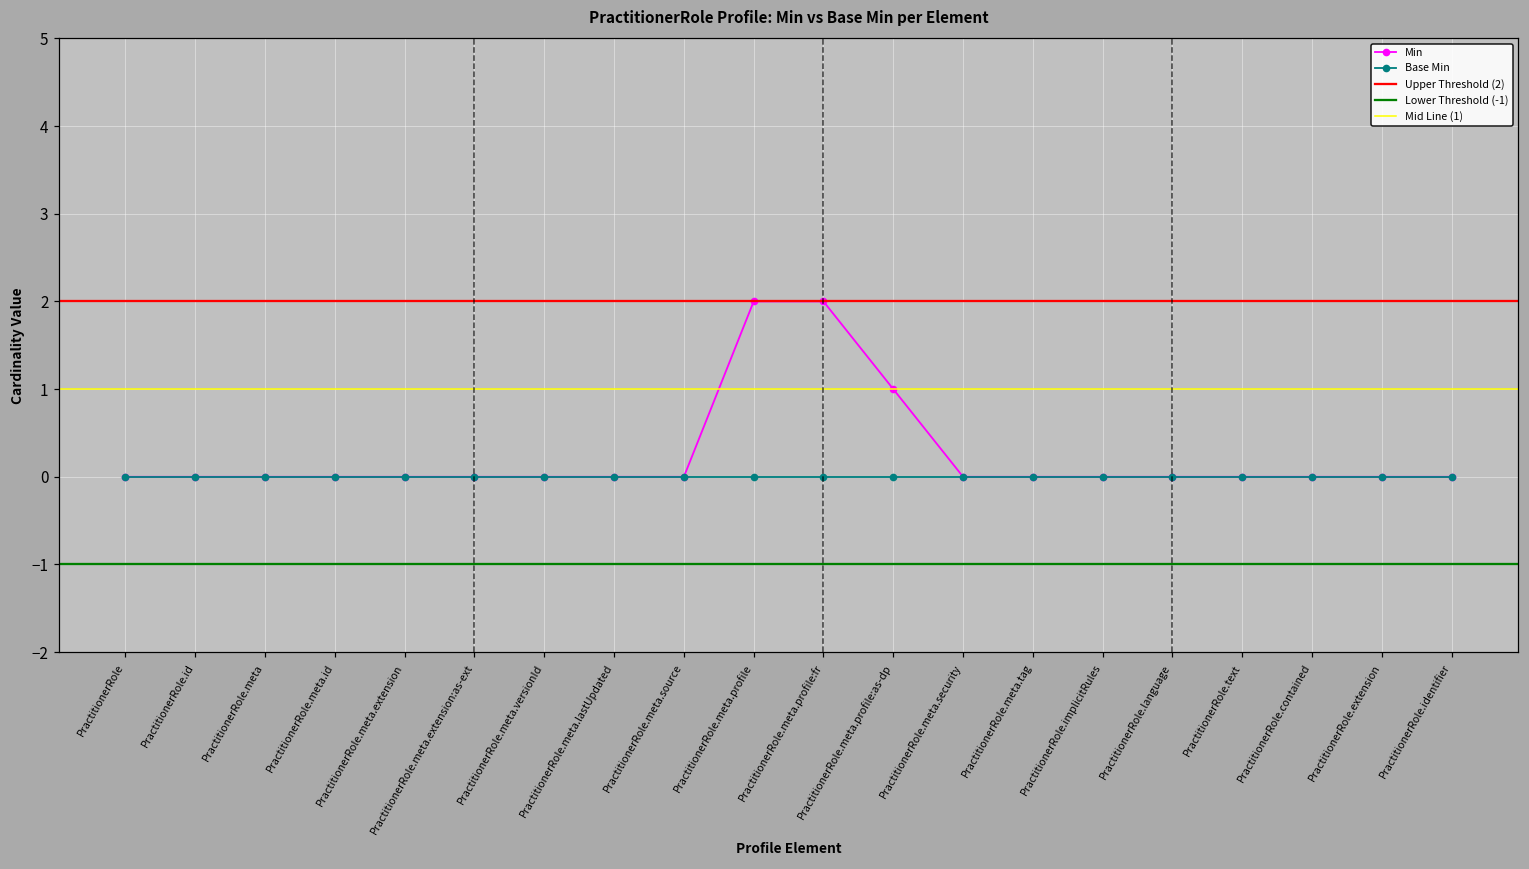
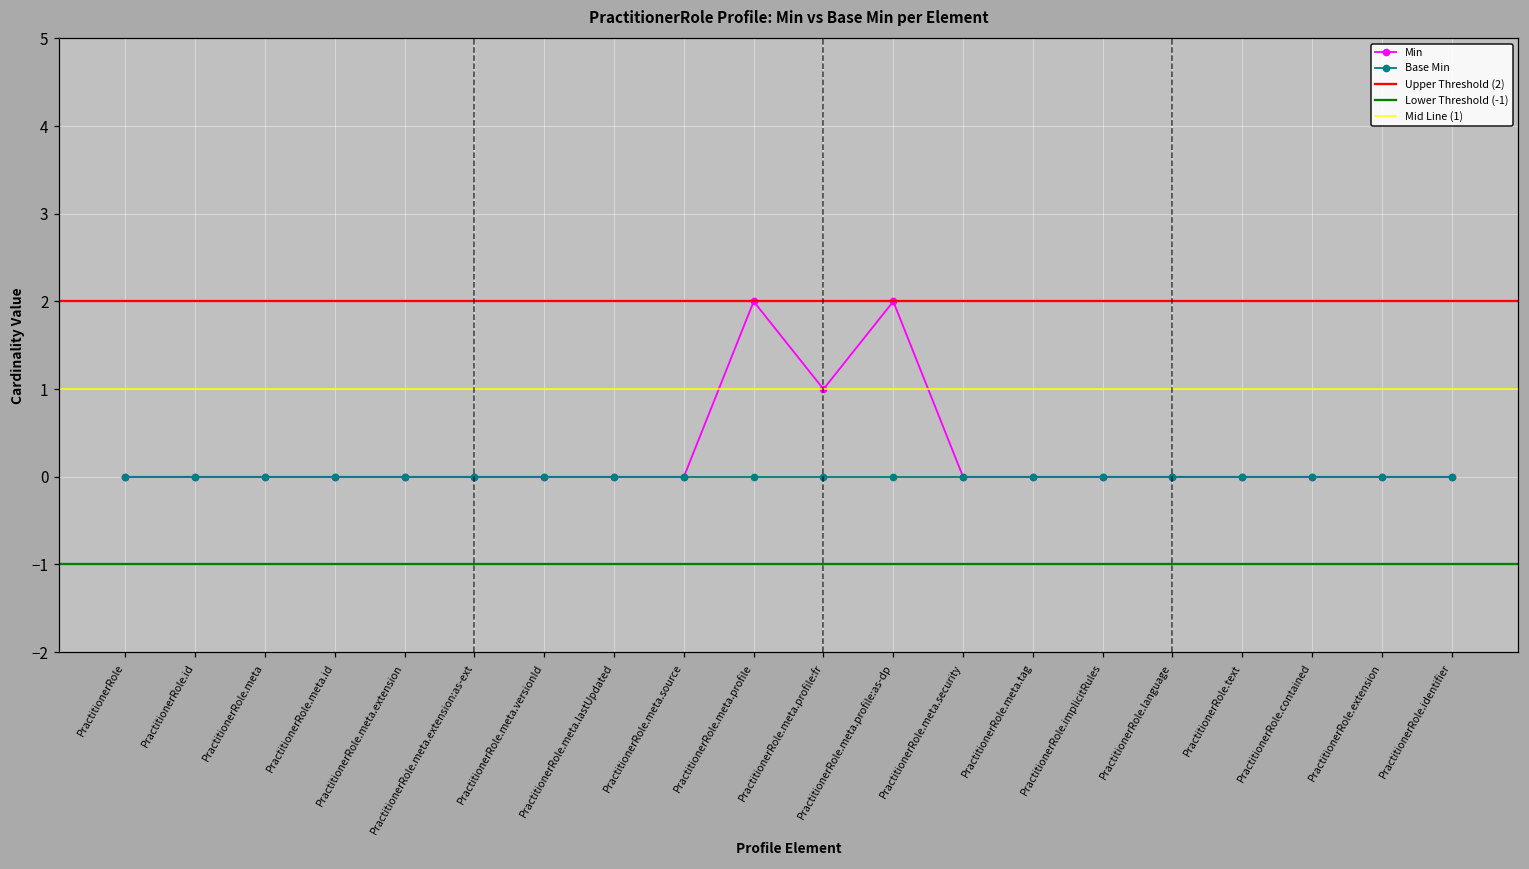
Min, PractitionerRole.meta.profile:fr: 2 -> 1
Min, PractitionerRole.meta.profile:as-dp: 1 -> 2
